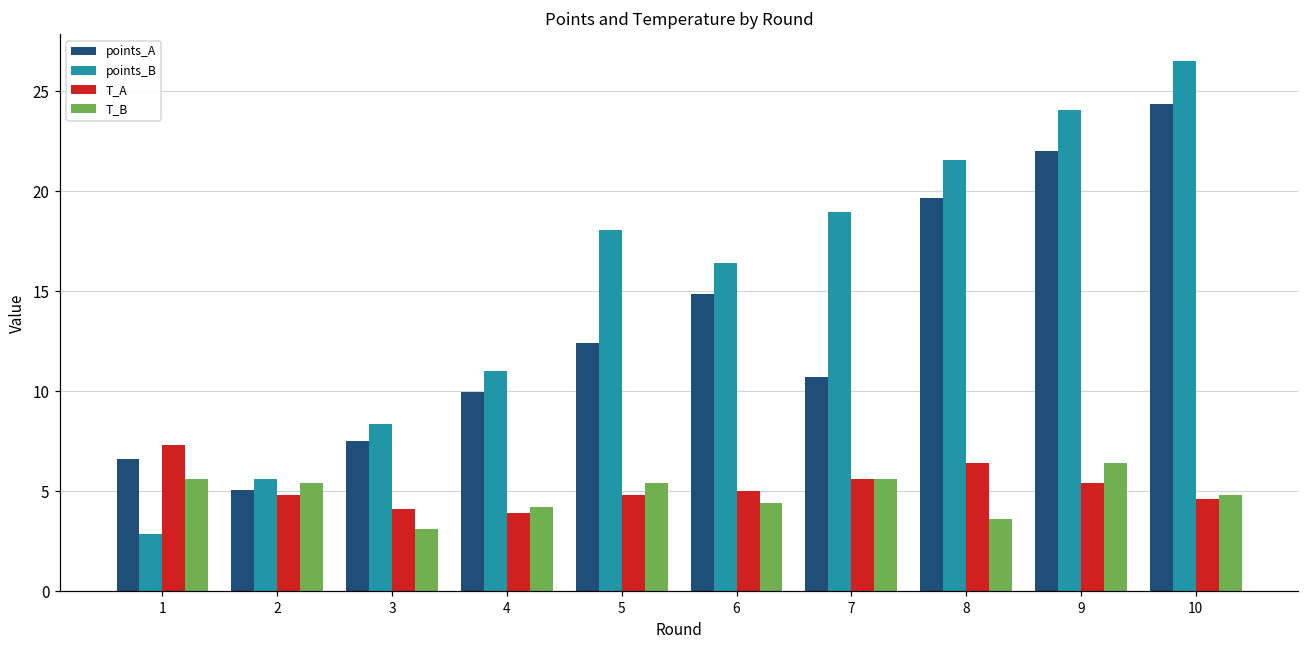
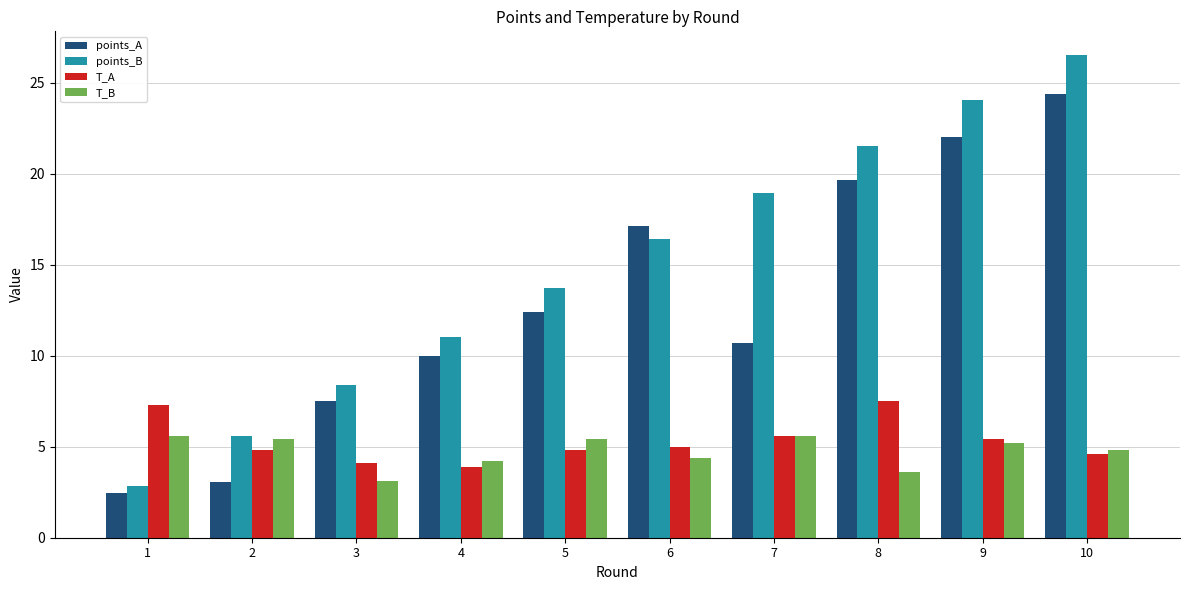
points_A, 1: 6.6 -> 2.5
points_A, 2: 5.1 -> 3.1
points_B, 5: 18.1 -> 13.8
points_A, 6: 14.9 -> 17.2
T_A, 8: 6.4 -> 7.5
T_B, 9: 6.4 -> 5.2
